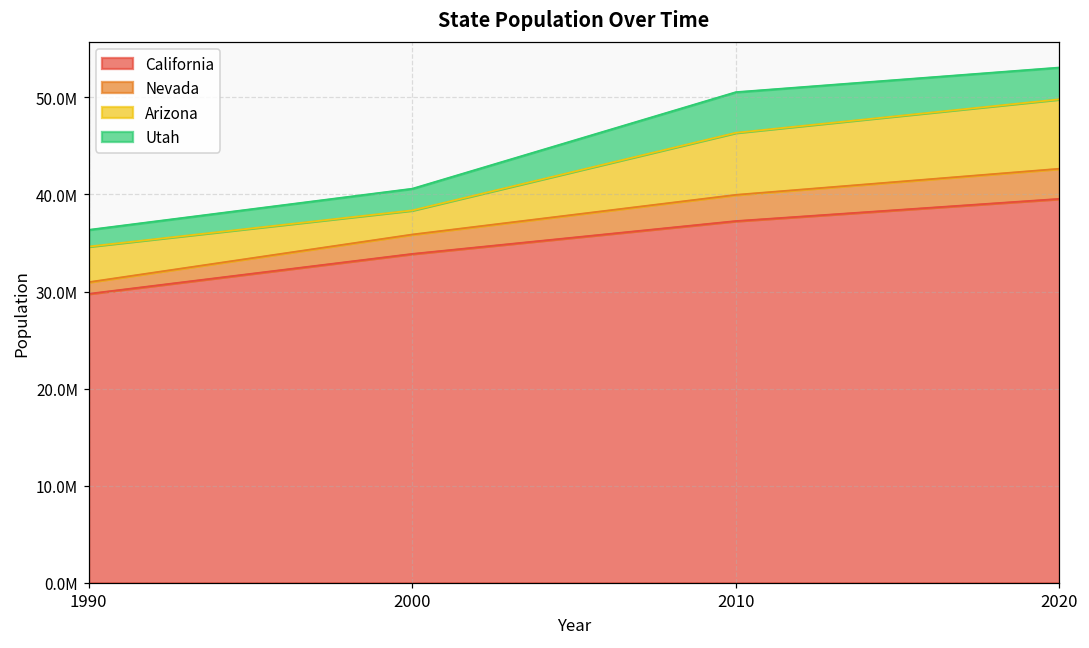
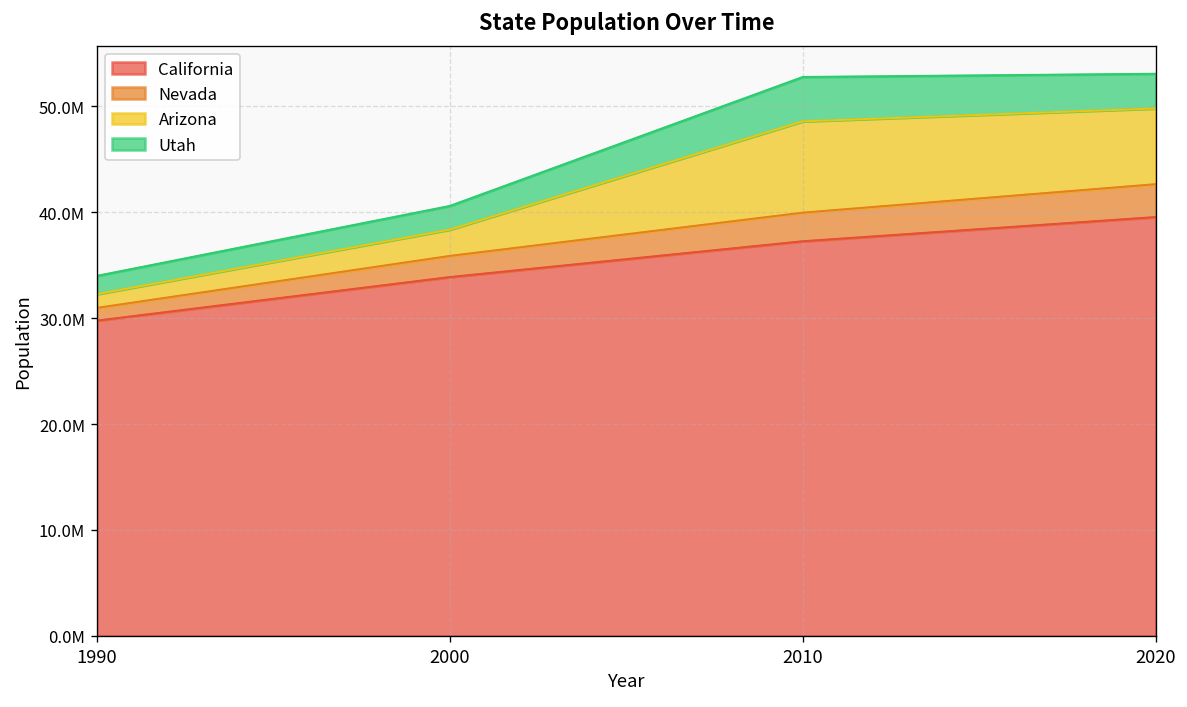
Arizona, 1990: 4000000 -> 1000000
Arizona, 2010: 6000000 -> 9000000
